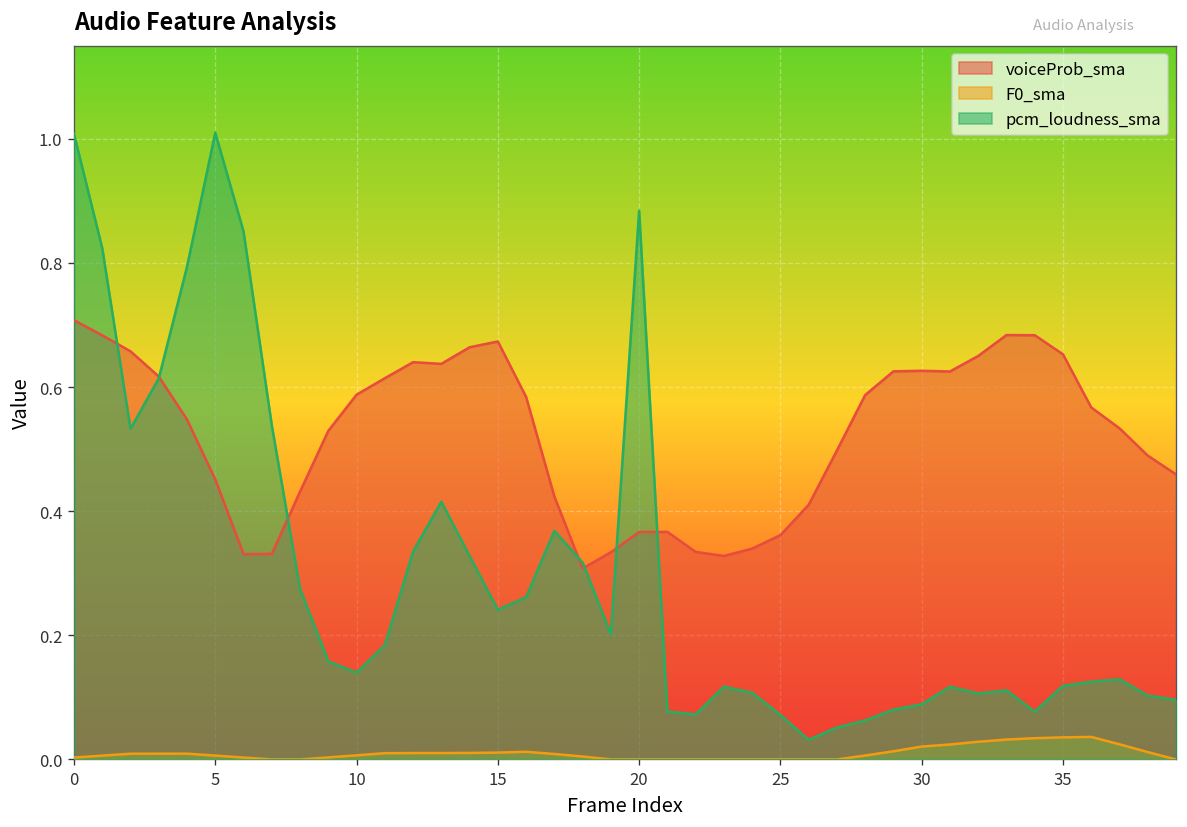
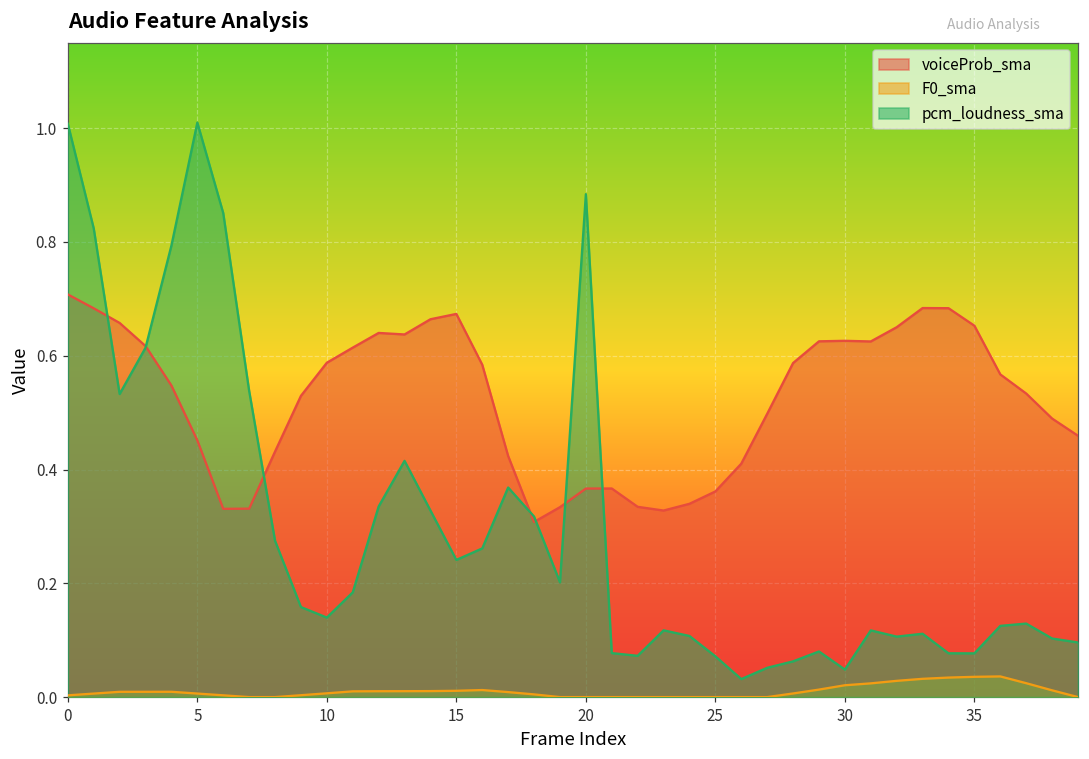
pcm_loudness_sma, 30: 0.09 -> 0.05
pcm_loudness_sma, 35: 0.12 -> 0.08
